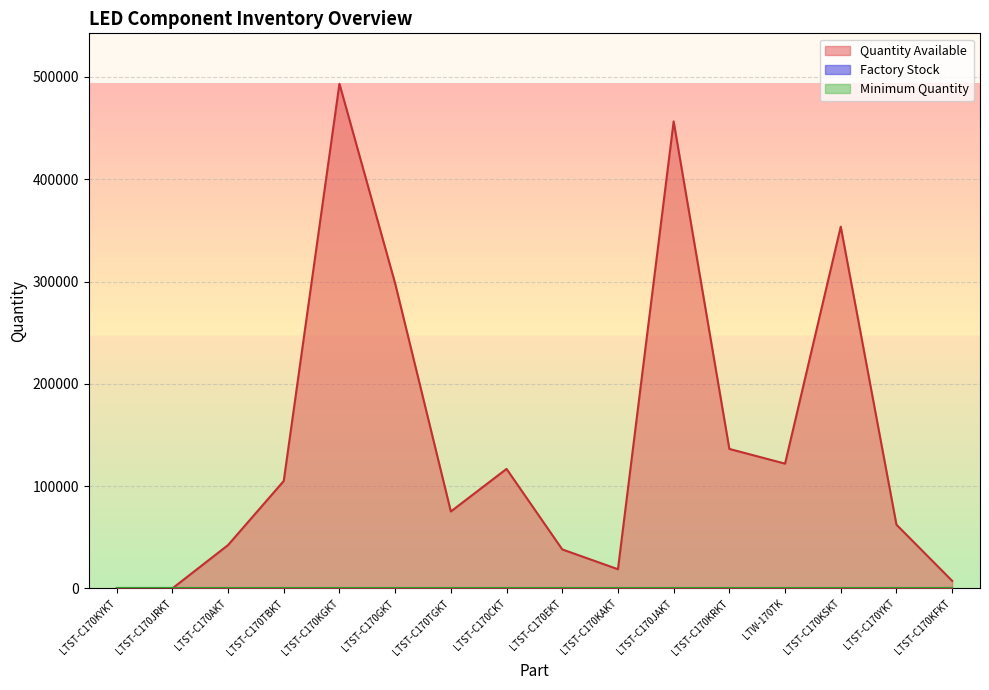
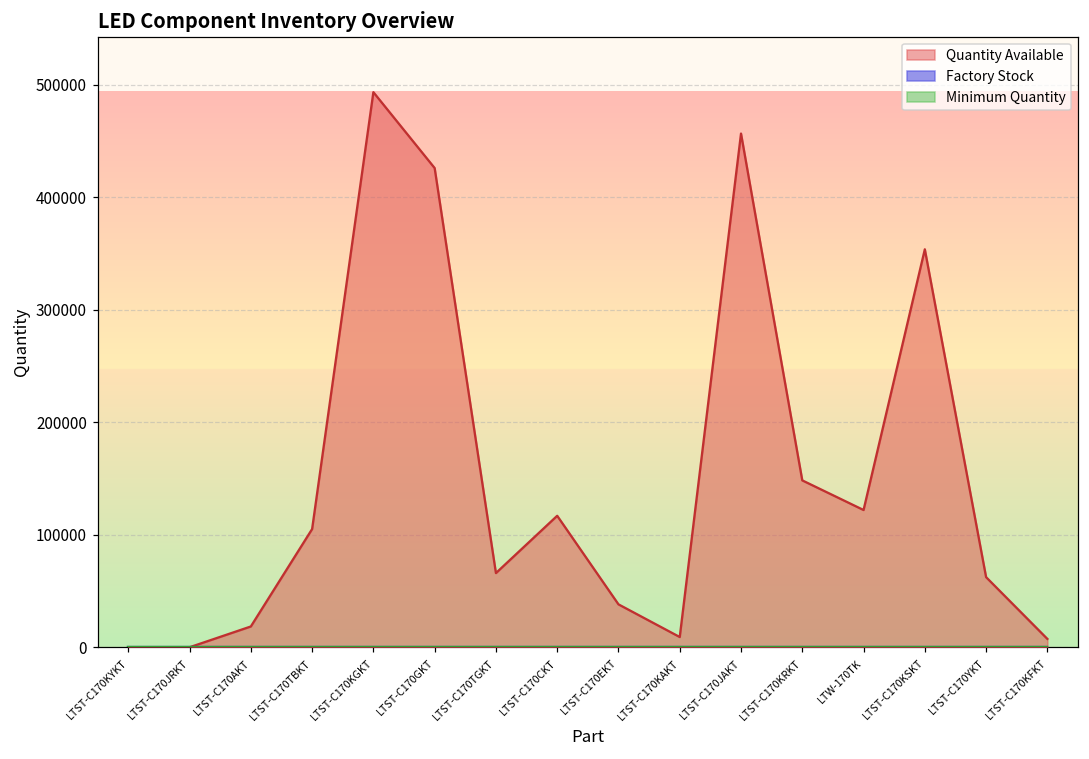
Quantity Available, LTST-C170AKT: 42000 -> 18000
Quantity Available, LTST-C170GKT: 298000 -> 426000
Quantity Available, LTST-C170TGKT: 75000 -> 66000
Quantity Available, LTST-C170KAKT: 19000 -> 9000
Quantity Available, LTST-C170KRKT: 136000 -> 148000
